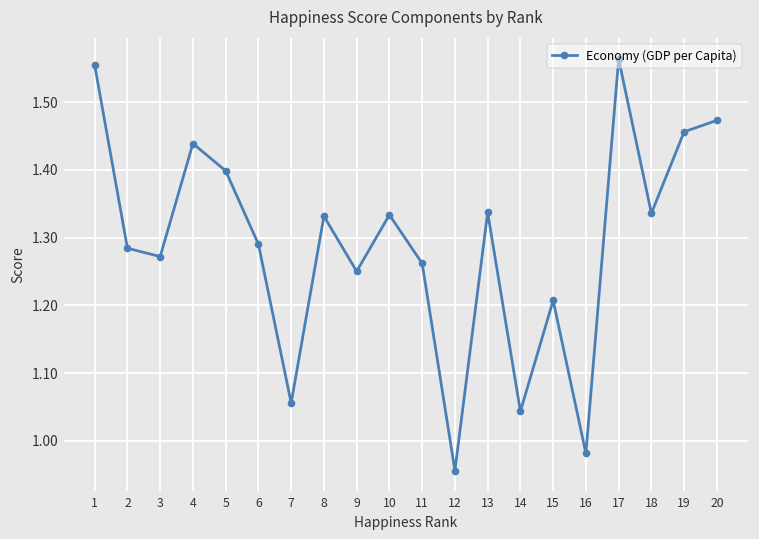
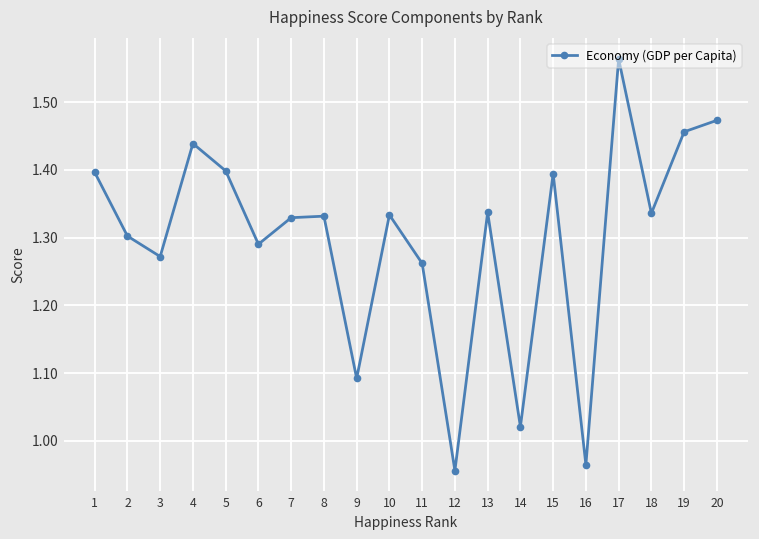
1: 1.55 -> 1.40
2: 1.28 -> 1.30
7: 1.06 -> 1.33
9: 1.25 -> 1.09
14: 1.04 -> 1.02
15: 1.21 -> 1.39
16: 0.98 -> 0.96
